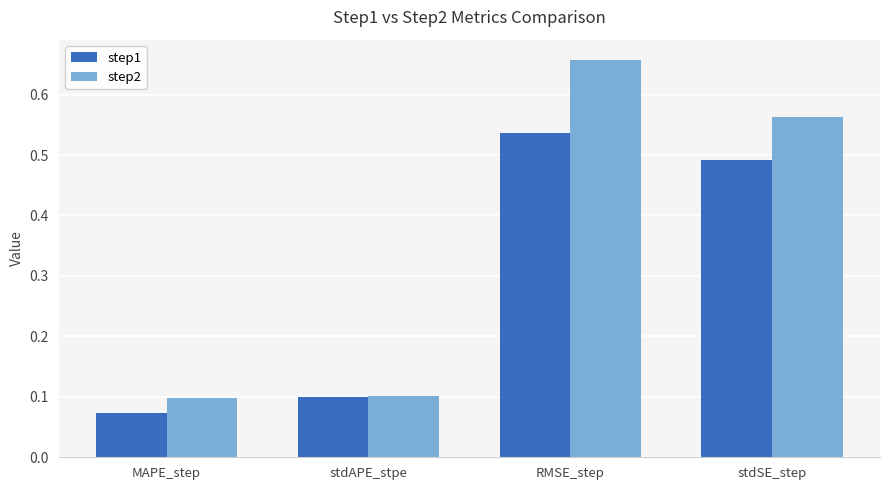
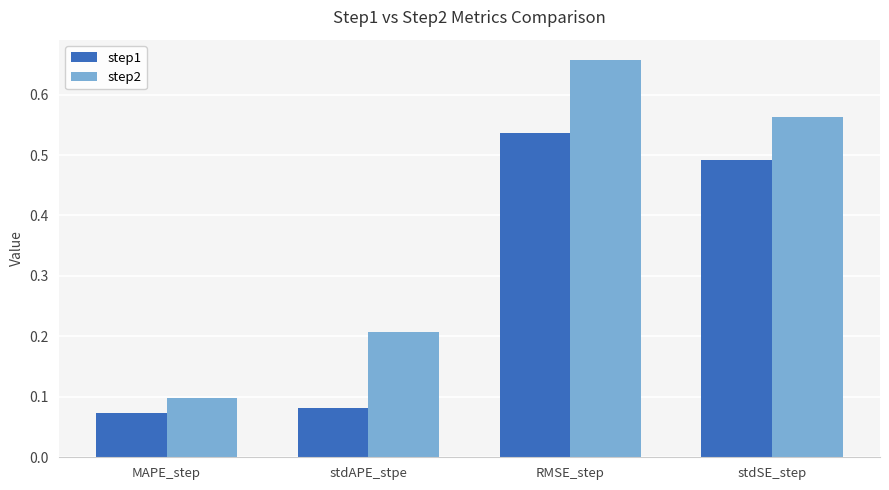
step1, stdAPE_stpe: 0.10 -> 0.08
step2, stdAPE_stpe: 0.10 -> 0.21
